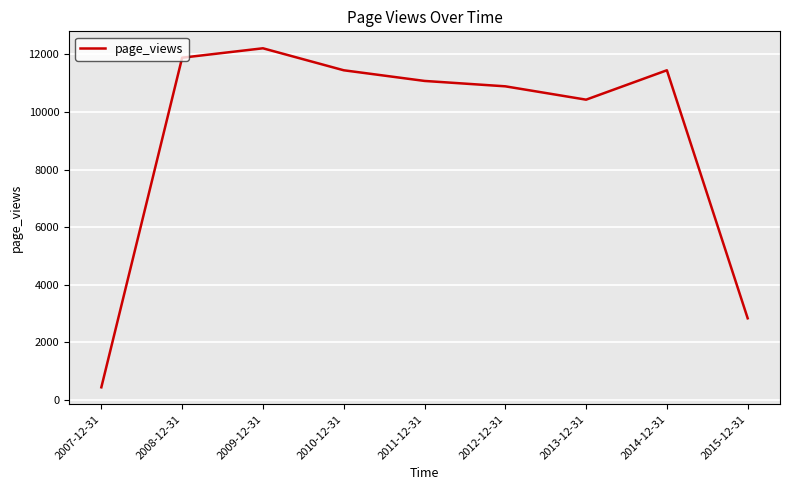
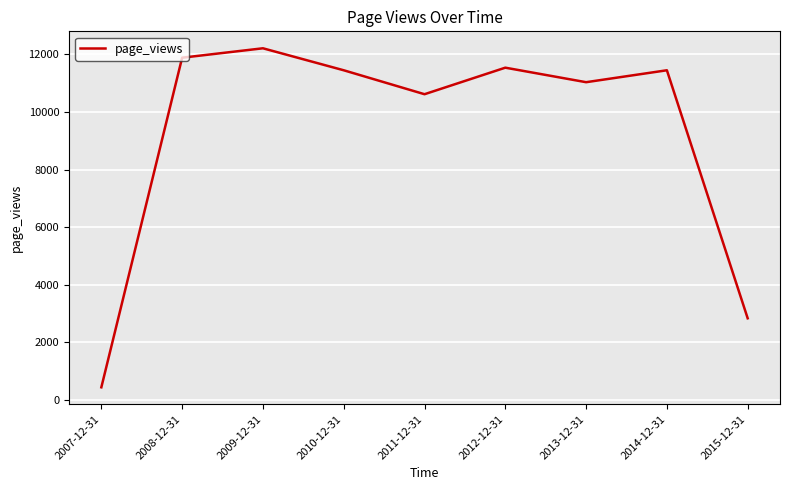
2011-12-31: 11100 -> 10600
2012-12-31: 10900 -> 11500
2013-12-31: 10400 -> 11000
